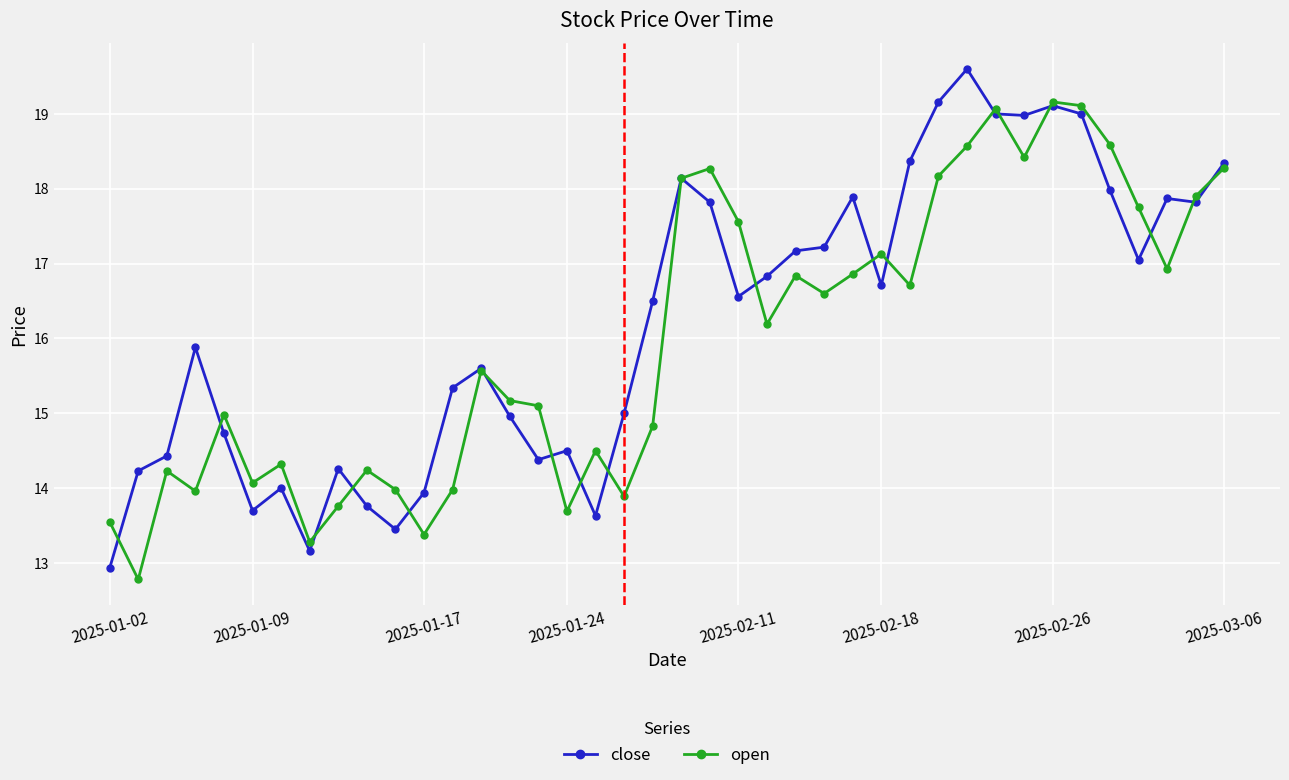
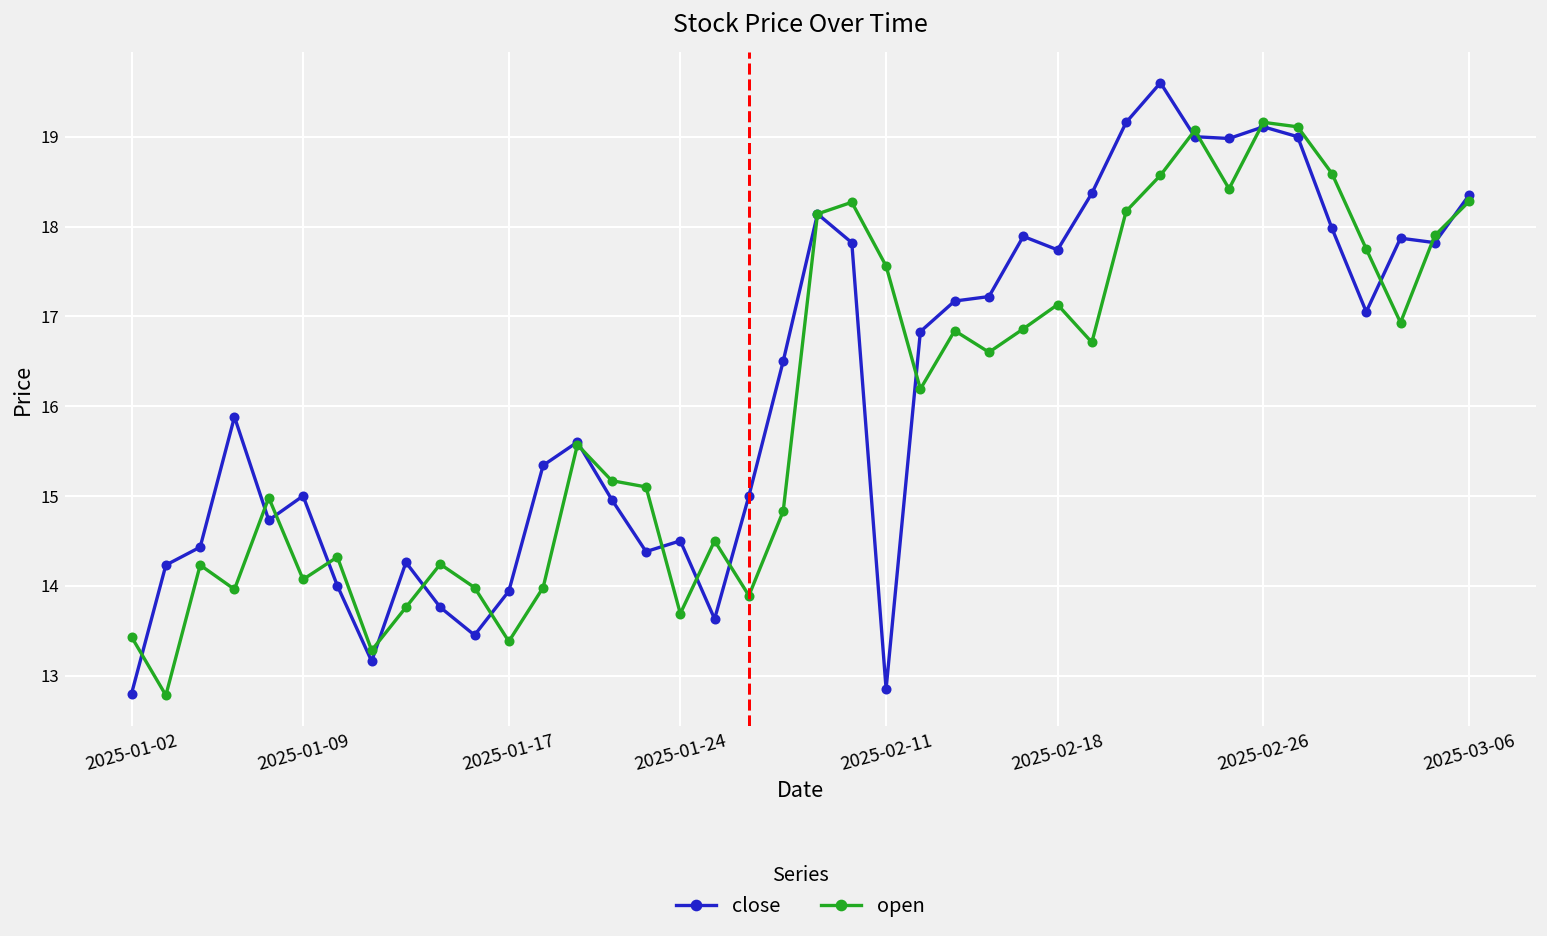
close, 2025-01-02: 12.9 -> 12.8
open, 2025-01-02: 13.6 -> 13.4
close, 2025-01-09: 13.7 -> 15.0
close, 2025-02-11: 16.6 -> 12.9
close, 2025-02-18: 16.7 -> 17.7
